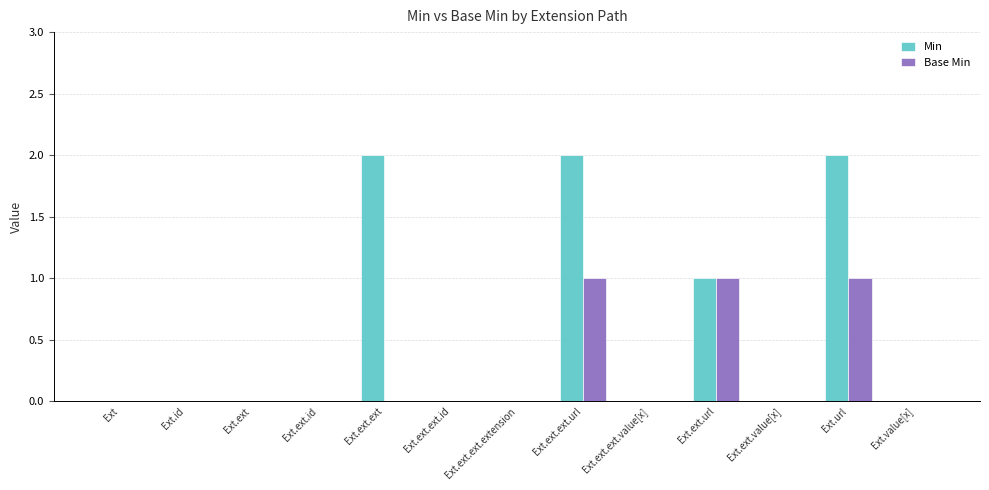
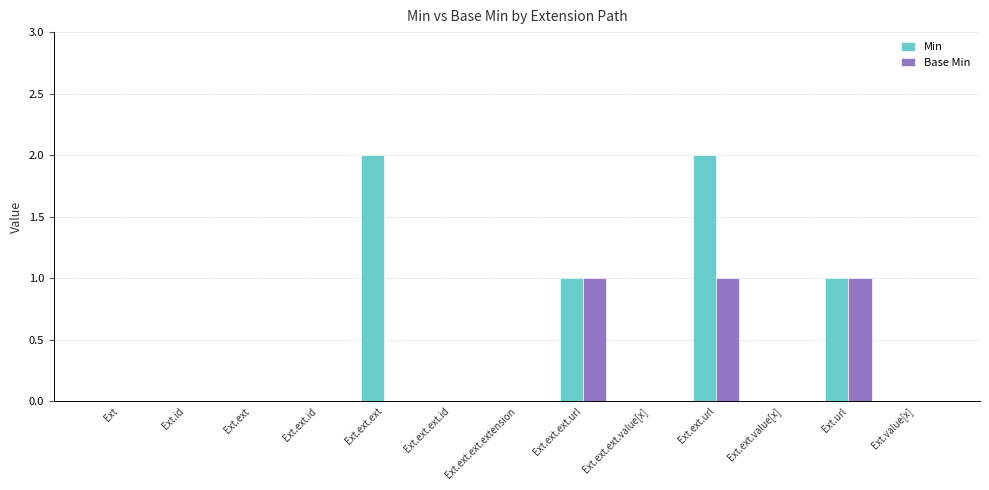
Min, Ext.ext.ext.url: 2 -> 1
Min, Ext.ext.url: 1 -> 2
Min, Ext.url: 2 -> 1
